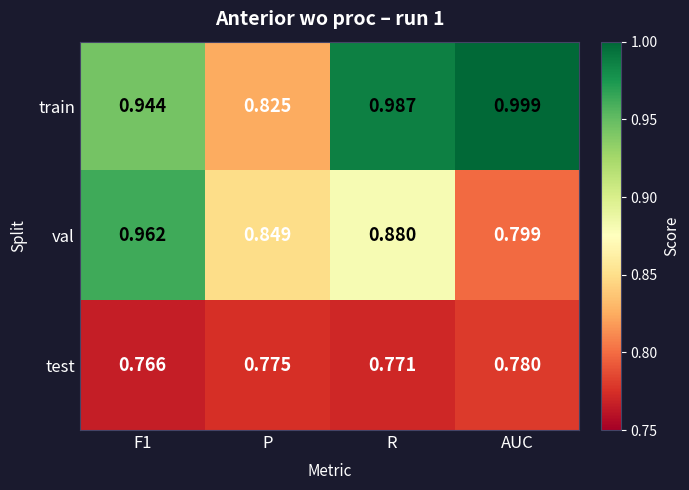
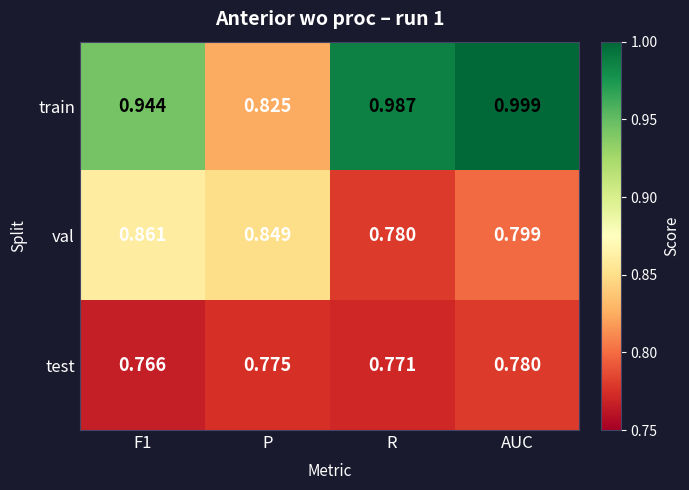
val, F1: 0.962 -> 0.861
val, R: 0.880 -> 0.780
